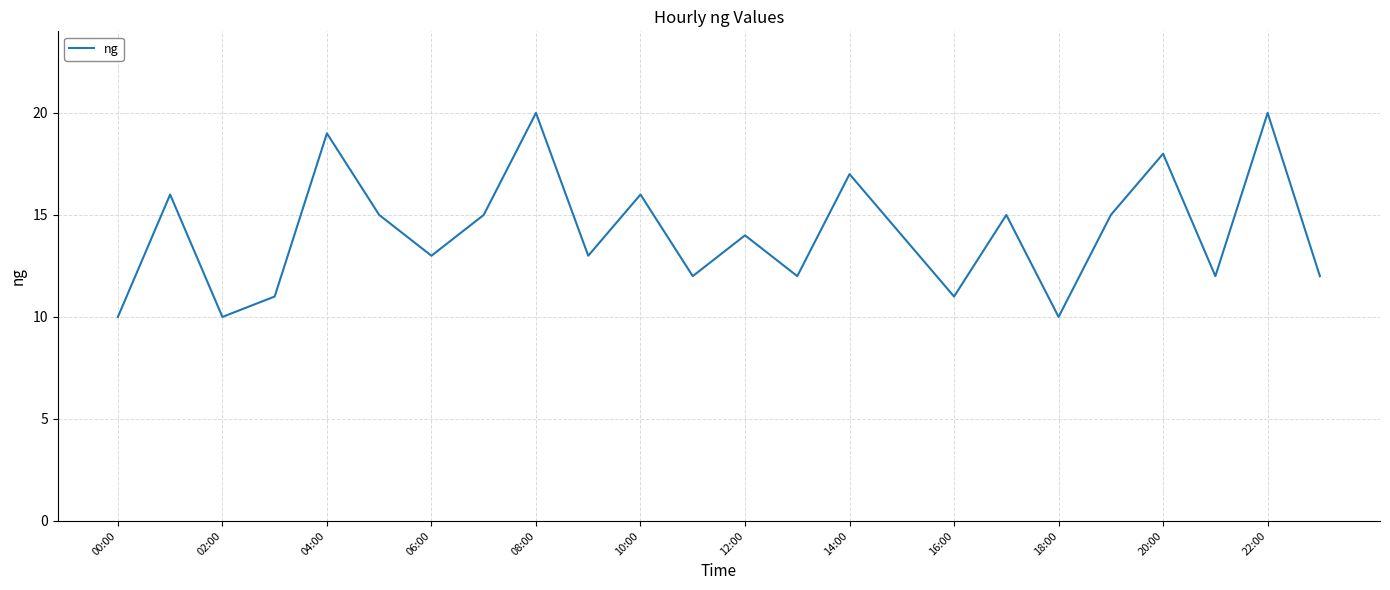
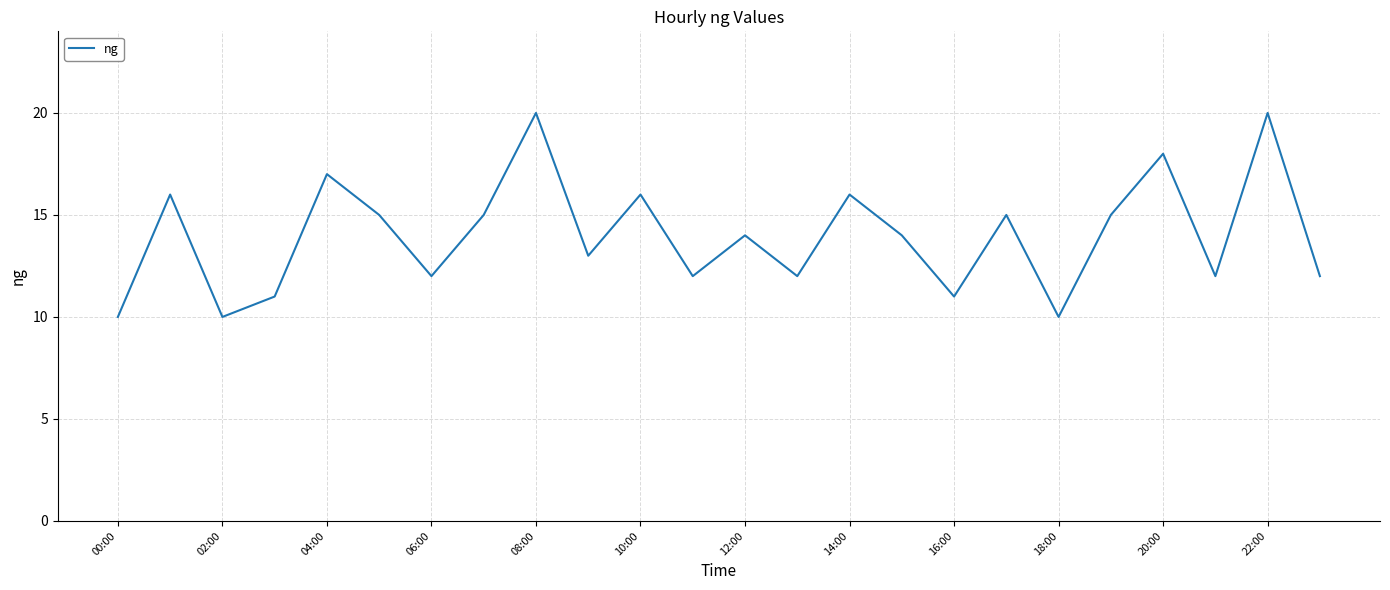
04:00: 19 -> 17
06:00: 13 -> 12
14:00: 17 -> 16
